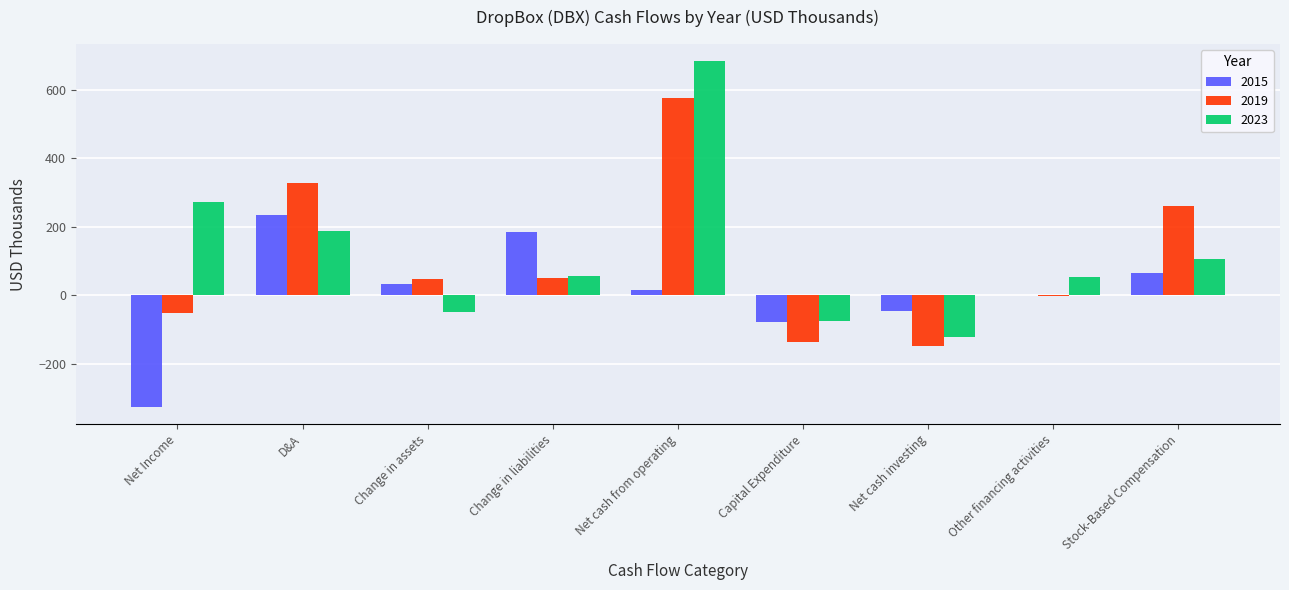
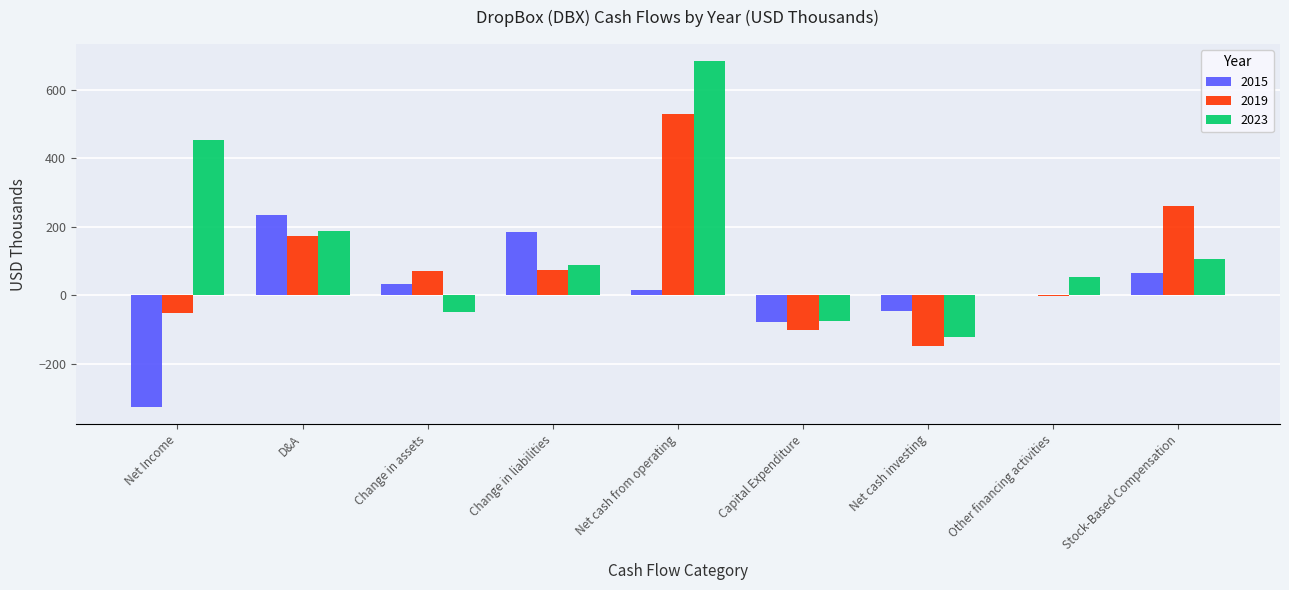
2023, Net Income: 270 -> 450
2019, D&A: 330 -> 170
2019, Change in assets: 50 -> 70
2019, Change in liabilities: 50 -> 80
2023, Change in liabilities: 60 -> 90
2019, Net cash from operating: 580 -> 530
2019, Capital Expenditure: -140 -> -100
